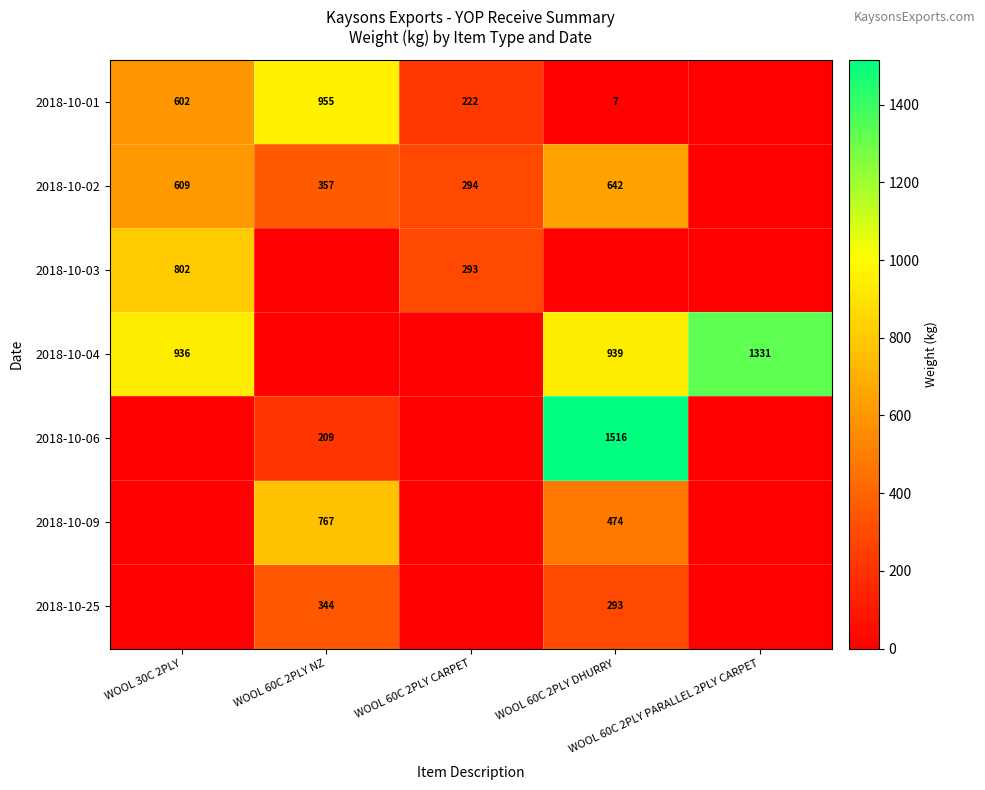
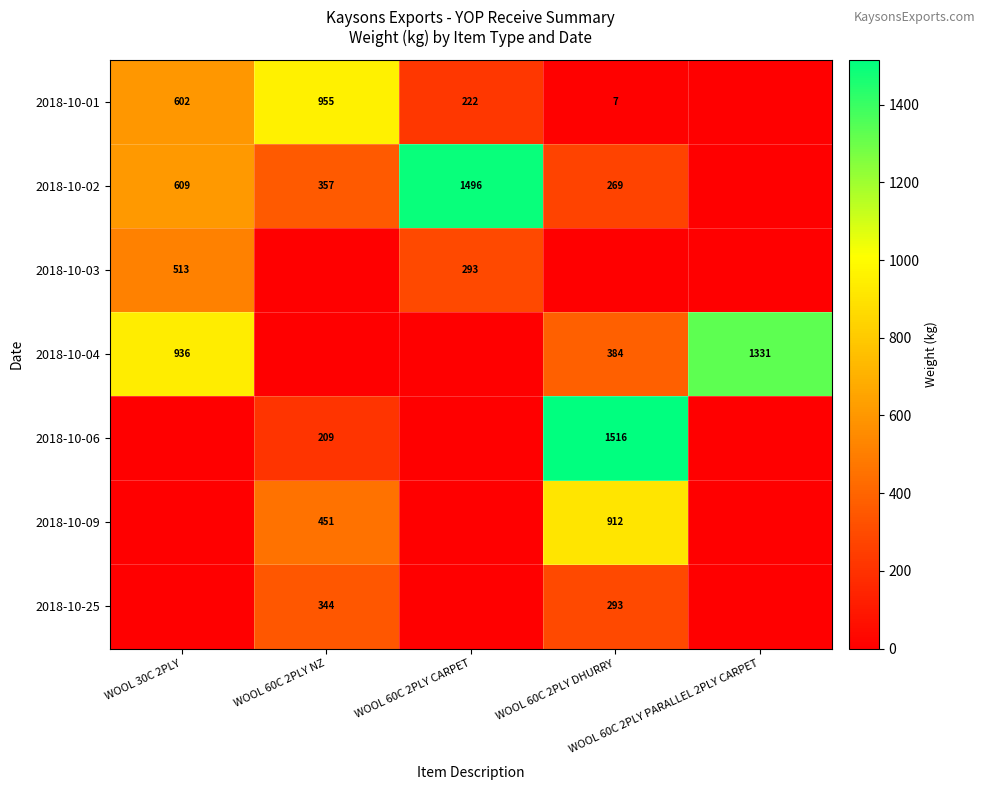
2018-10-02, WOOL 60C 2PLY CARPET: 294 -> 1496
2018-10-02, WOOL 60C 2PLY DHURRY: 642 -> 269
2018-10-03, WOOL 30C 2PLY: 802 -> 513
2018-10-04, WOOL 60C 2PLY DHURRY: 939 -> 384
2018-10-09, WOOL 60C 2PLY NZ: 767 -> 451
2018-10-09, WOOL 60C 2PLY DHURRY: 474 -> 912
